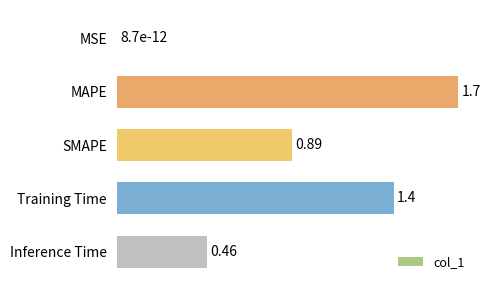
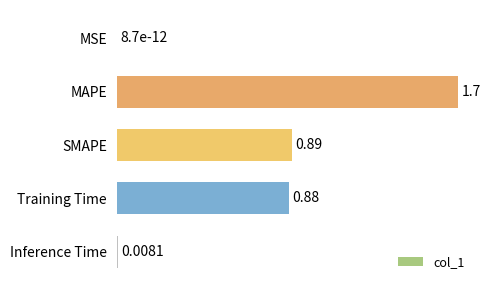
Training Time: 1.4 -> 0.88
Inference Time: 0.46 -> 0.0081
